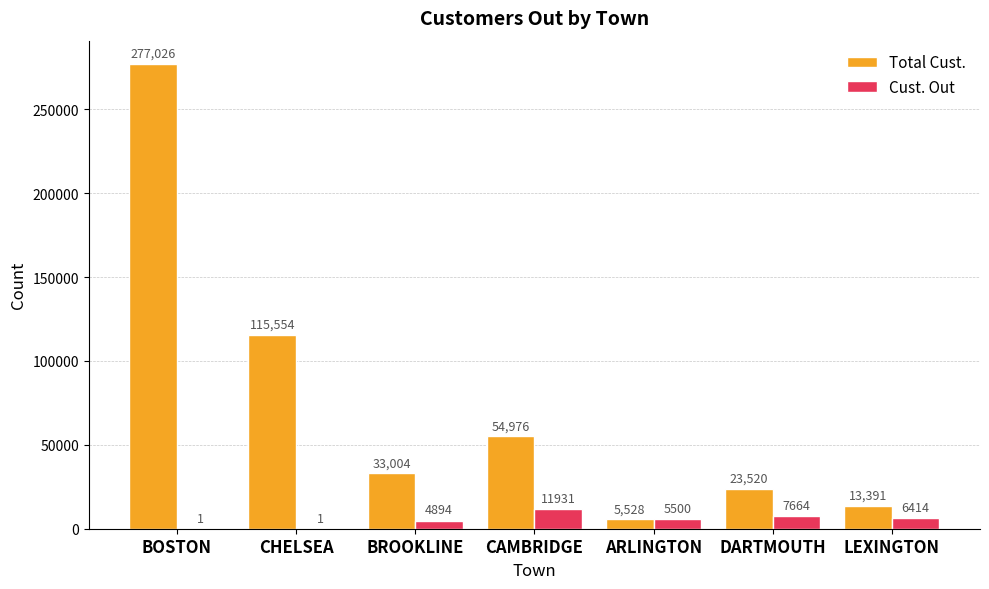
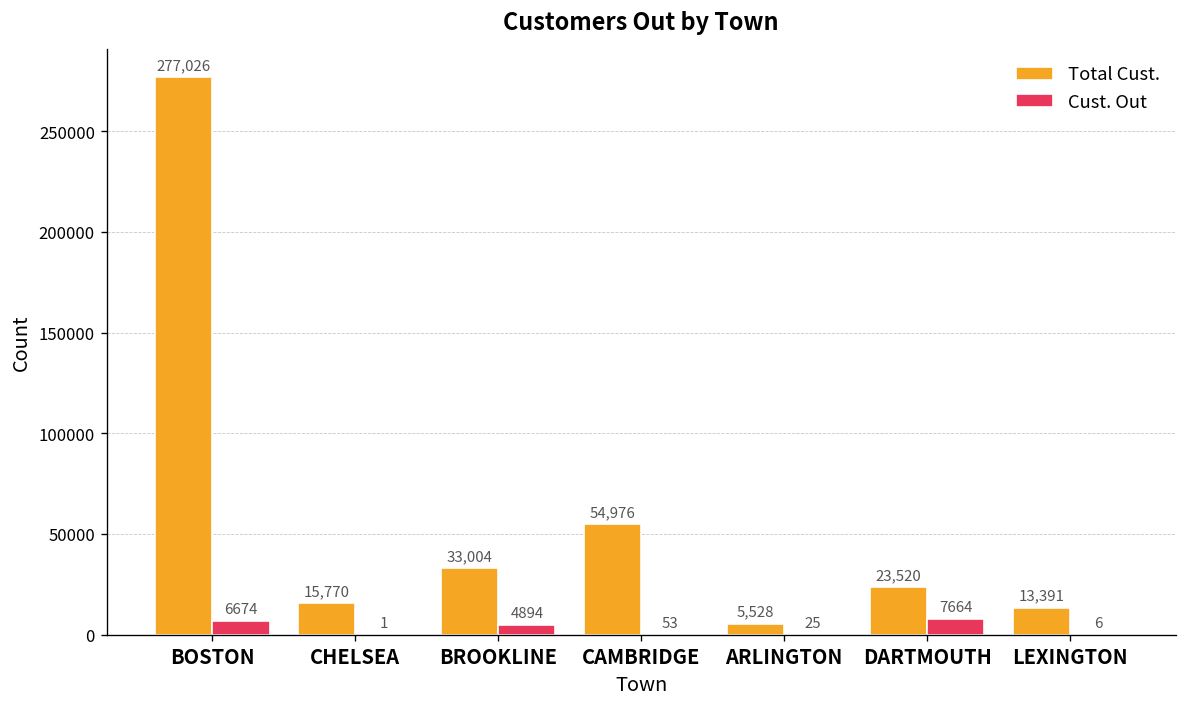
Cust. Out, BOSTON: 1 -> 6674
Total Cust., CHELSEA: 115,554 -> 15,770
Cust. Out, CAMBRIDGE: 11931 -> 53
Cust. Out, ARLINGTON: 5500 -> 25
Cust. Out, LEXINGTON: 6414 -> 6
